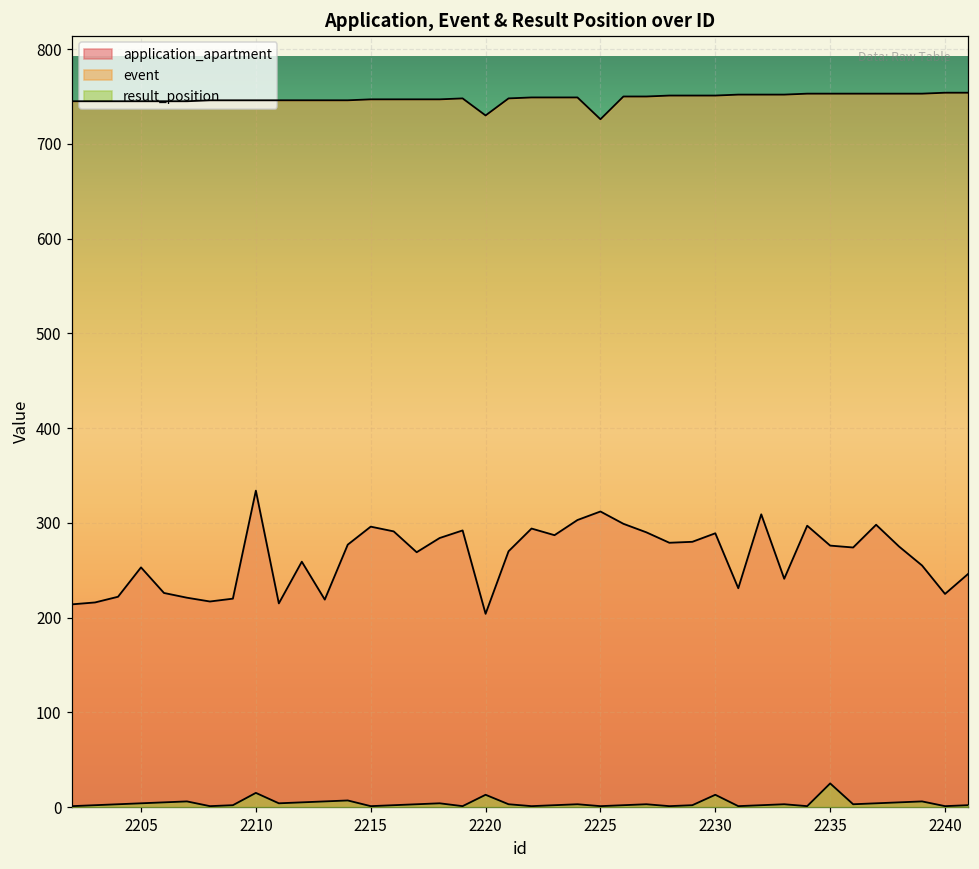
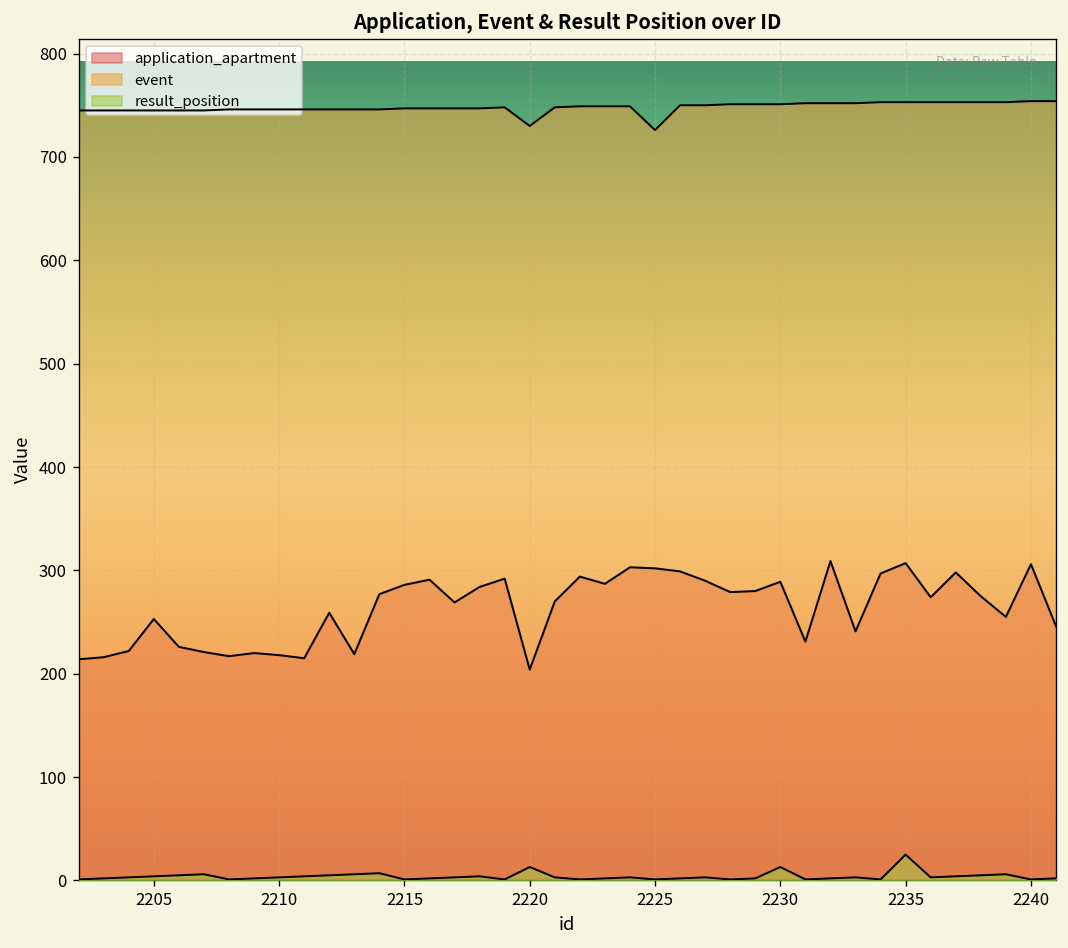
application_apartment, 2210: 330 -> 220
result_position, 2210: 20 -> 0
application_apartment, 2215: 300 -> 290
application_apartment, 2225: 310 -> 300
application_apartment, 2235: 280 -> 310
application_apartment, 2240: 230 -> 310
